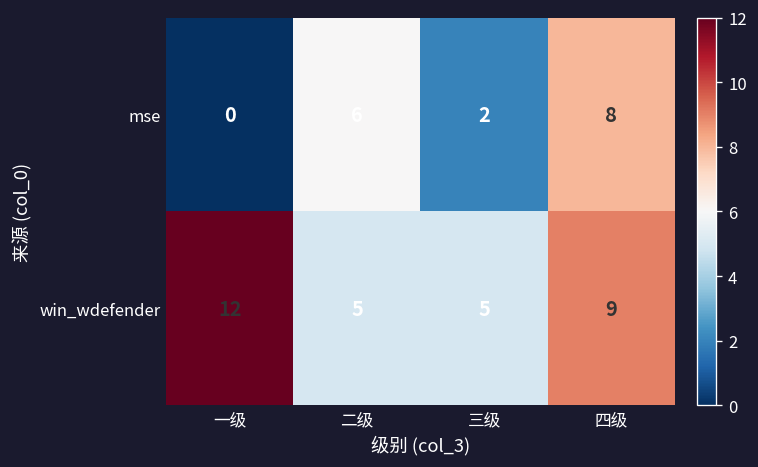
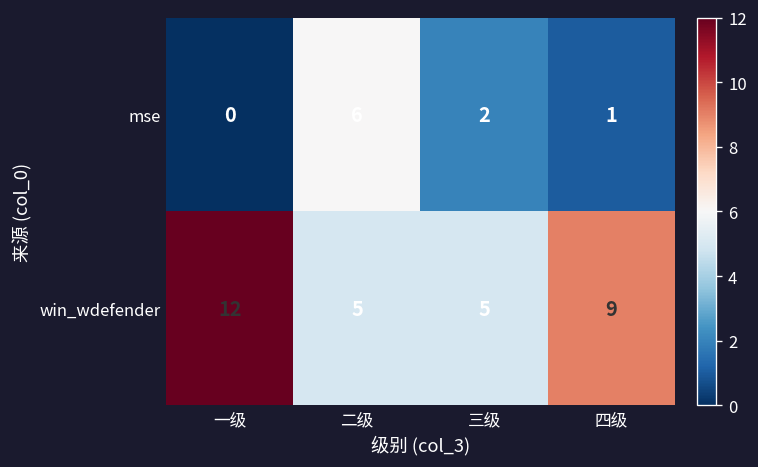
mse, 四级: 8 -> 1
